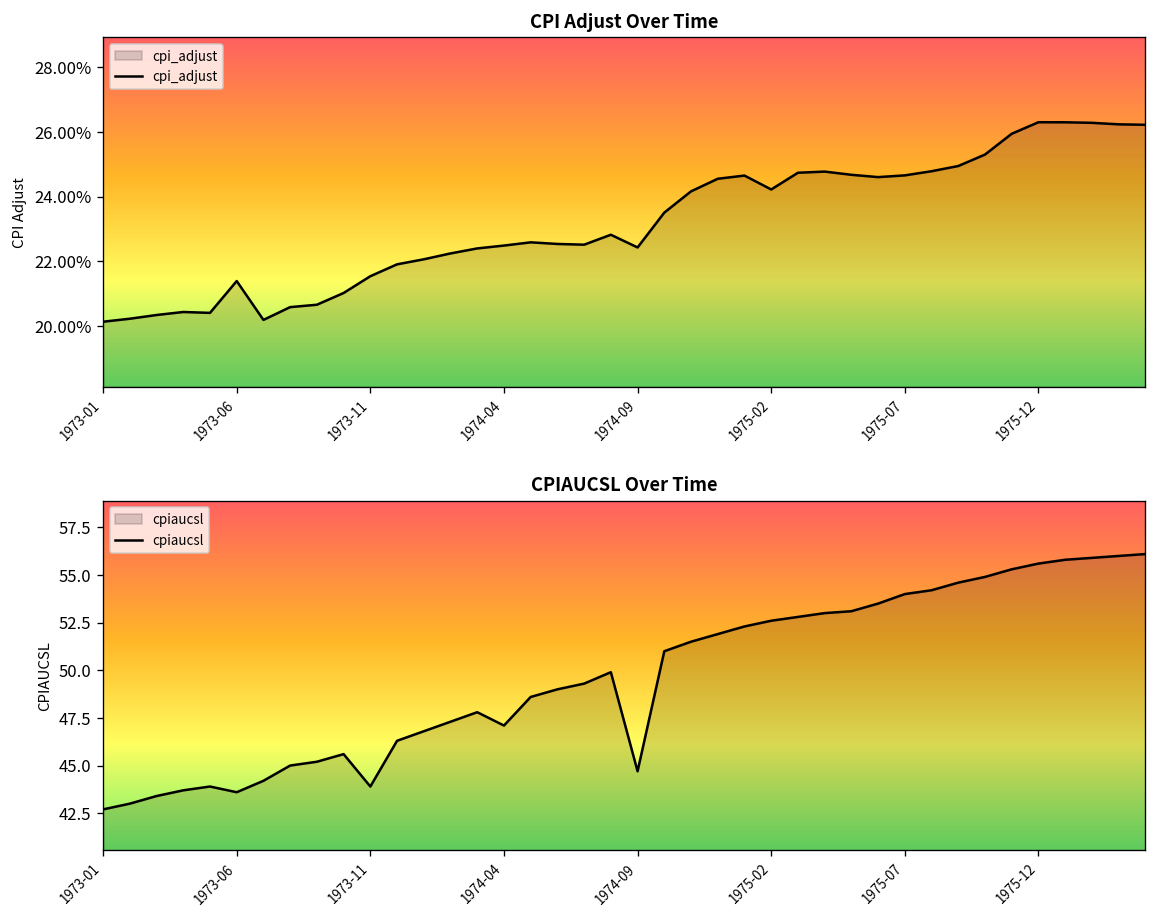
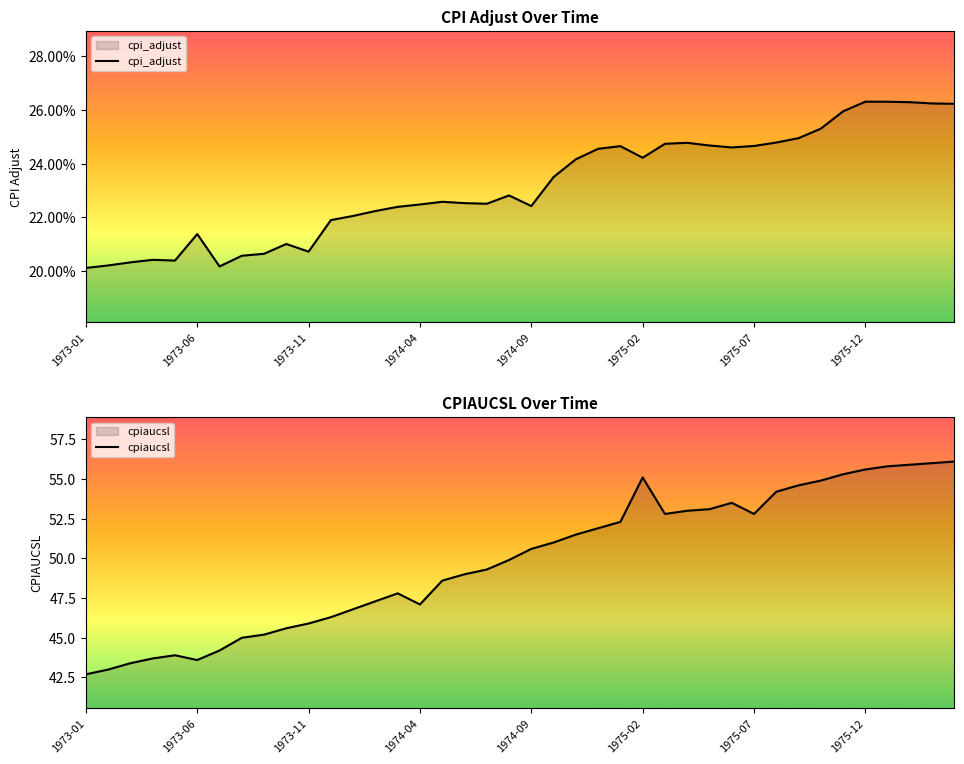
CPI Adjust Over Time, 1973-11: 21.5% -> 20.7%
CPIAUCSL Over Time, 1973-11: 43.9 -> 45.9
CPIAUCSL Over Time, 1974-09: 44.7 -> 50.6
CPIAUCSL Over Time, 1975-02: 52.6 -> 55.1
CPIAUCSL Over Time, 1975-07: 54.0 -> 52.8
